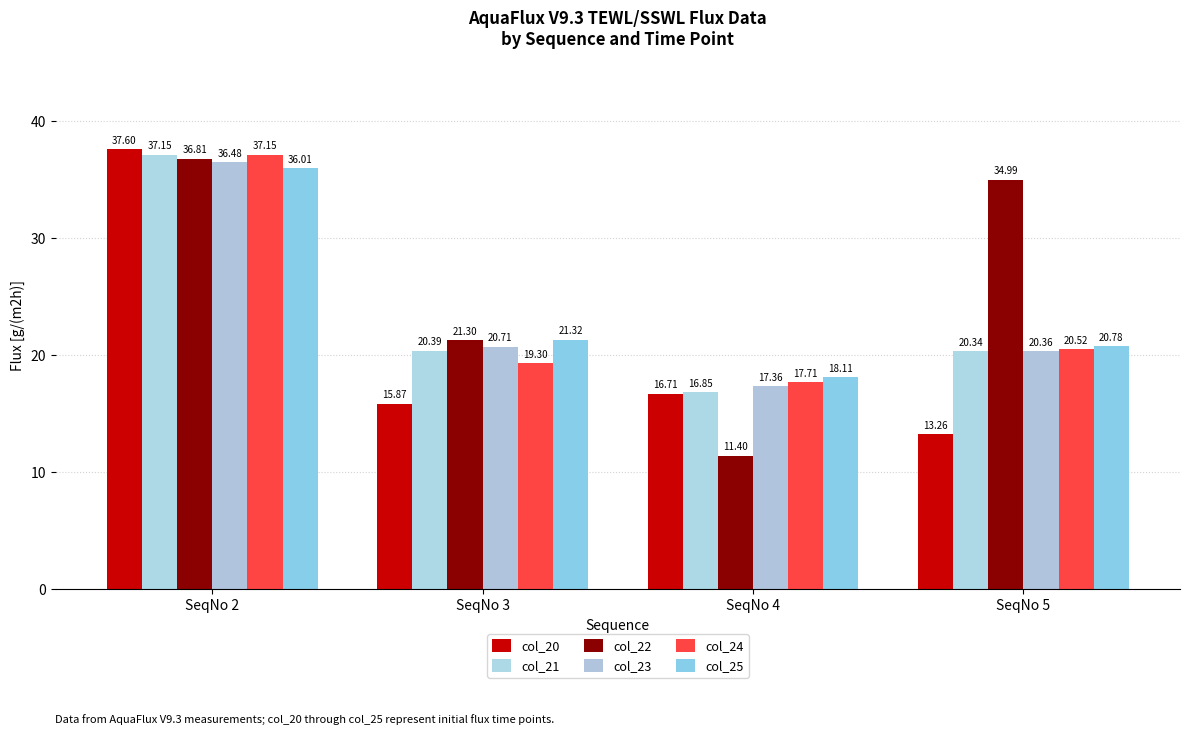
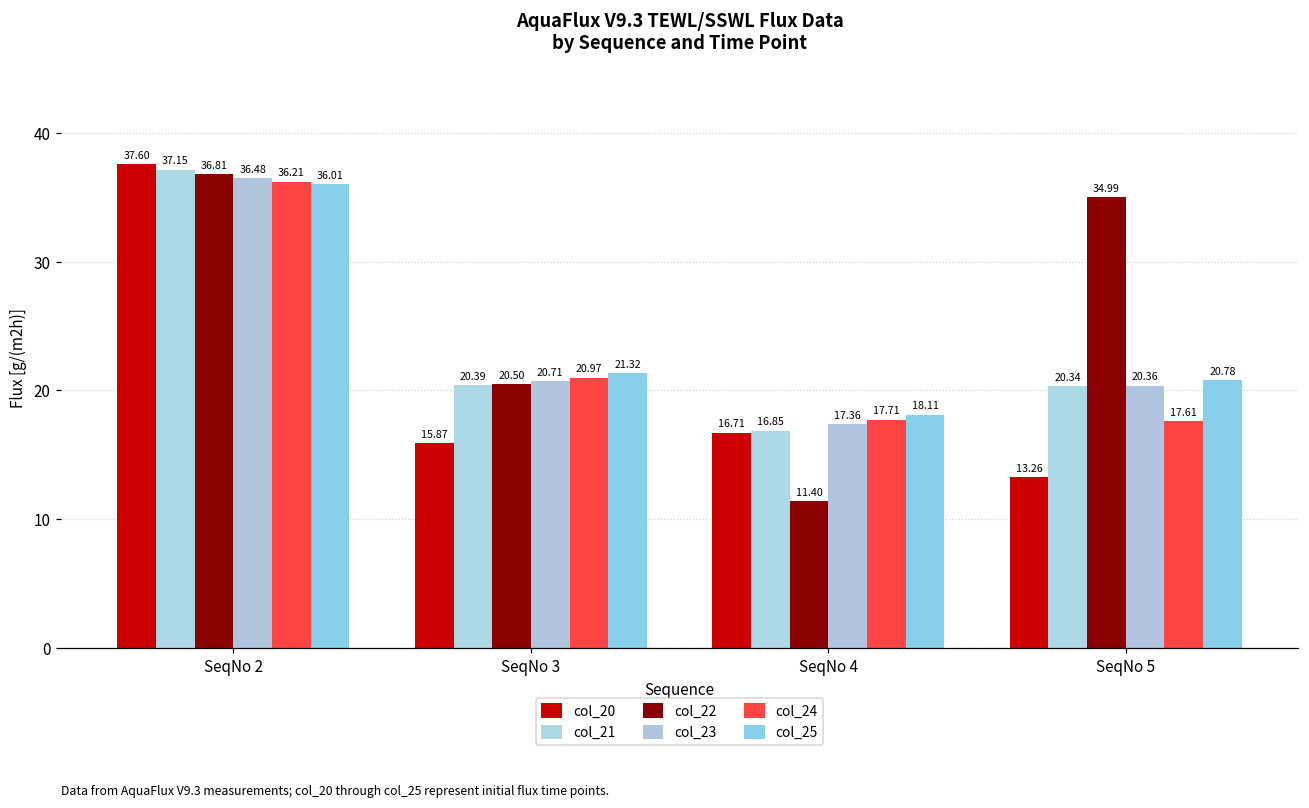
col_24, SeqNo 2: 37.15 -> 36.21
col_22, SeqNo 3: 21.30 -> 20.50
col_24, SeqNo 3: 19.30 -> 20.97
col_24, SeqNo 5: 20.52 -> 17.61
